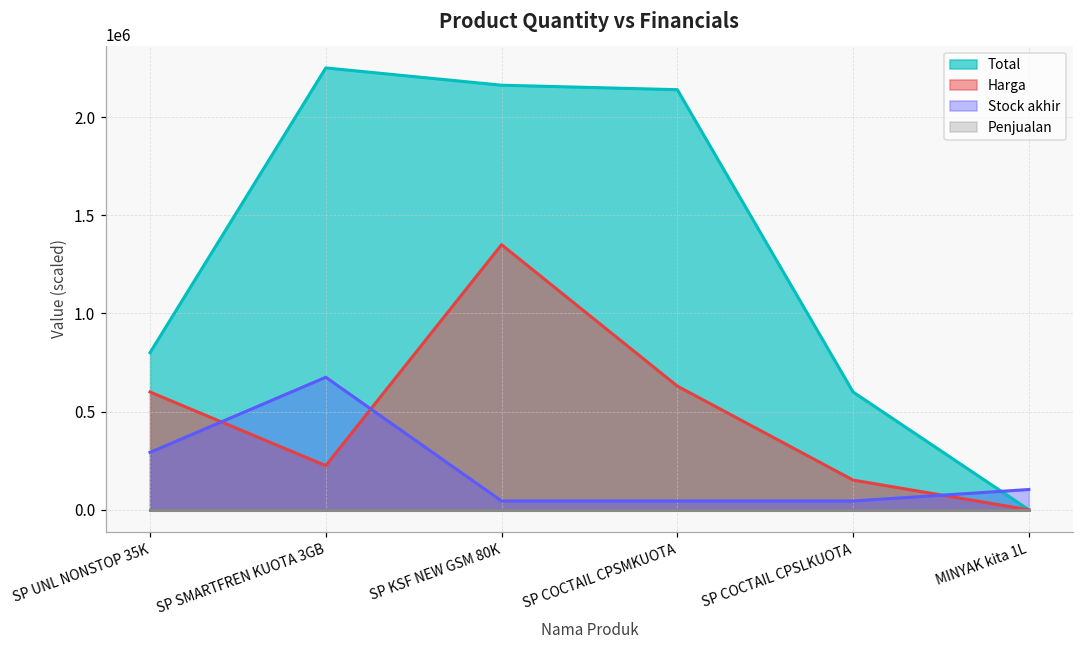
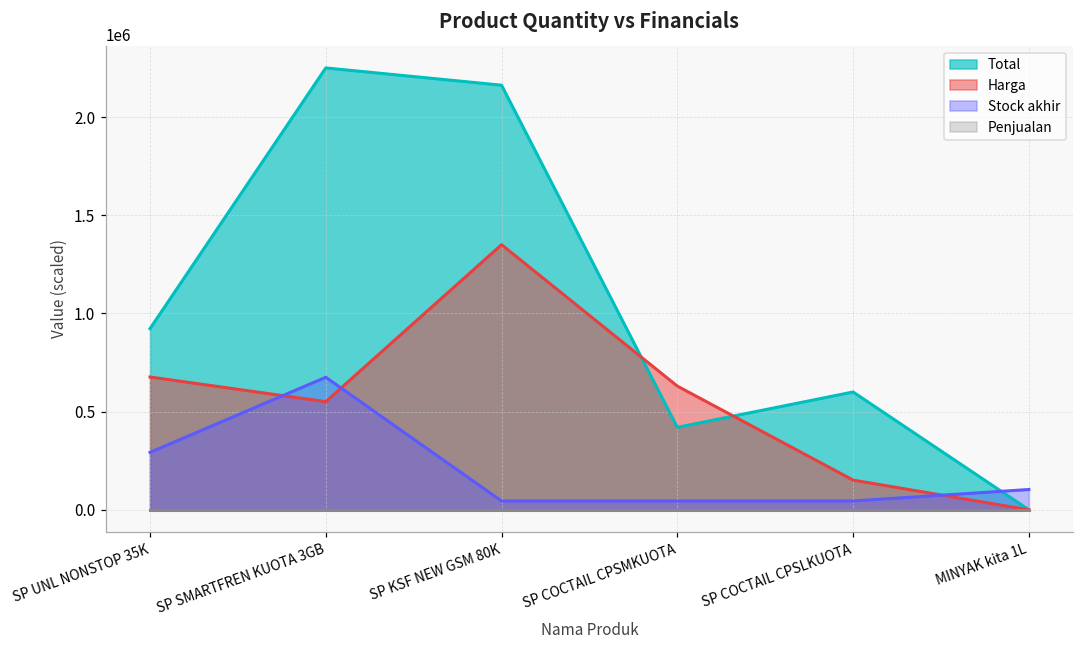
Total, SP UNL NONSTOP 35K: 800000 -> 920000
Harga, SP UNL NONSTOP 35K: 600000 -> 680000
Harga, SP SMARTFREN KUOTA 3GB: 230000 -> 550000
Total, SP COCTAIL CPSMKUOTA: 2140000 -> 420000
